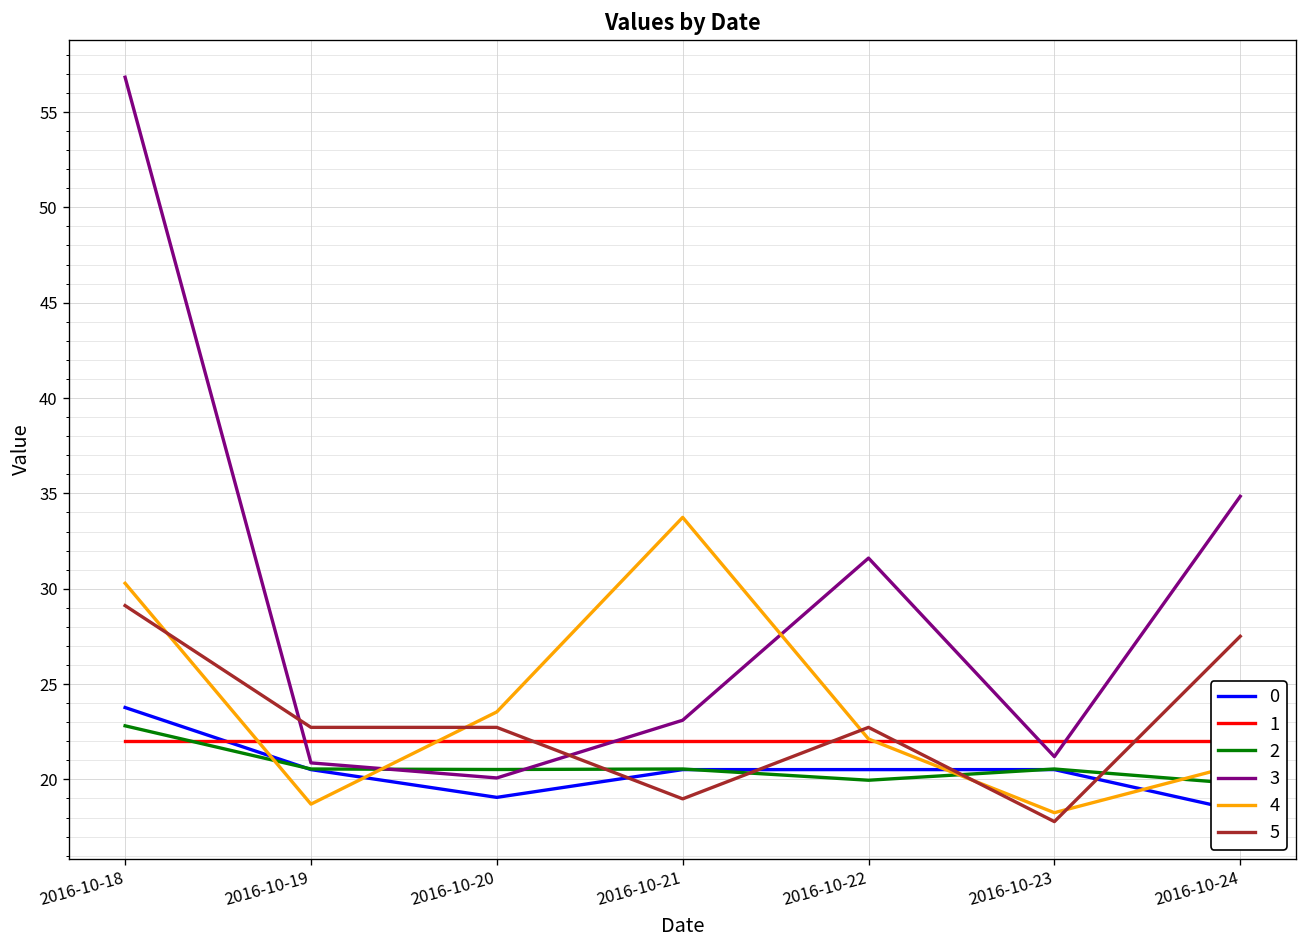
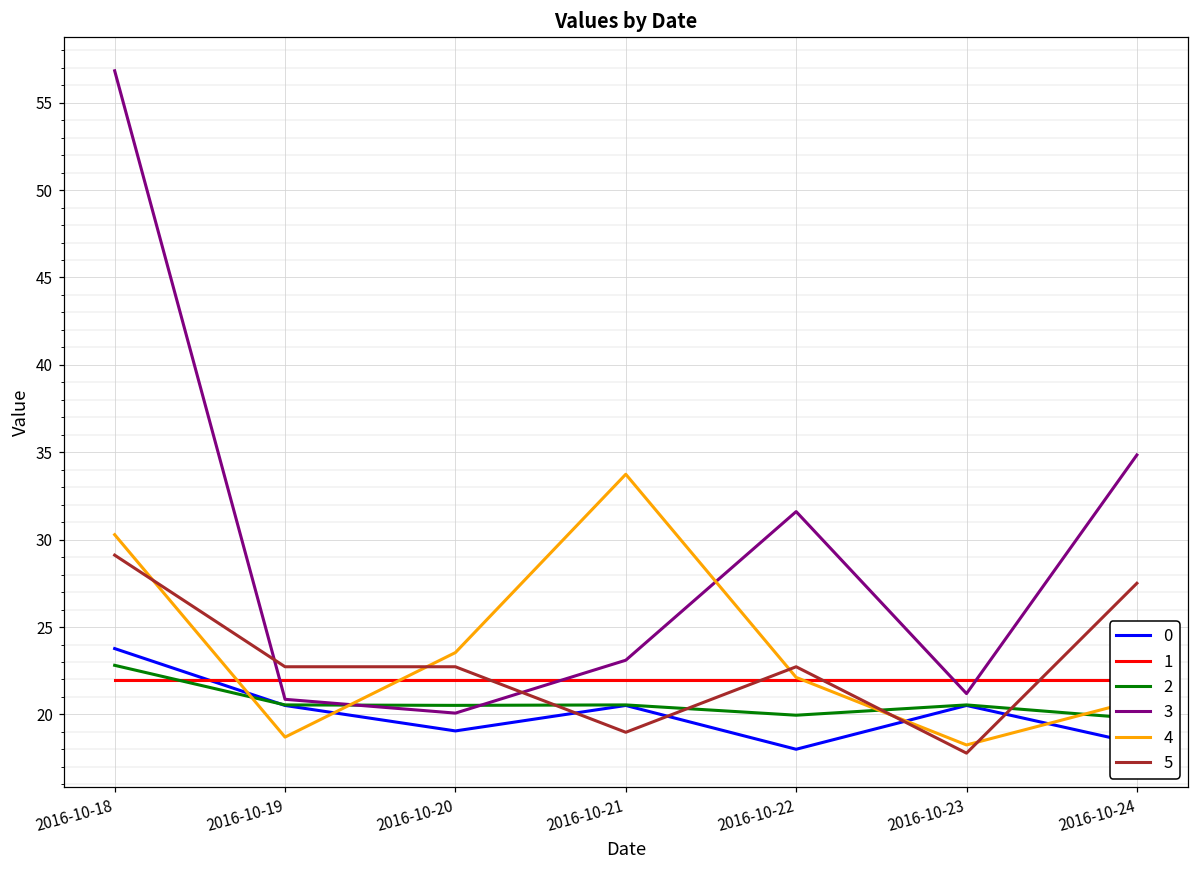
0, 2016-10-22: 20.5 -> 18.0
